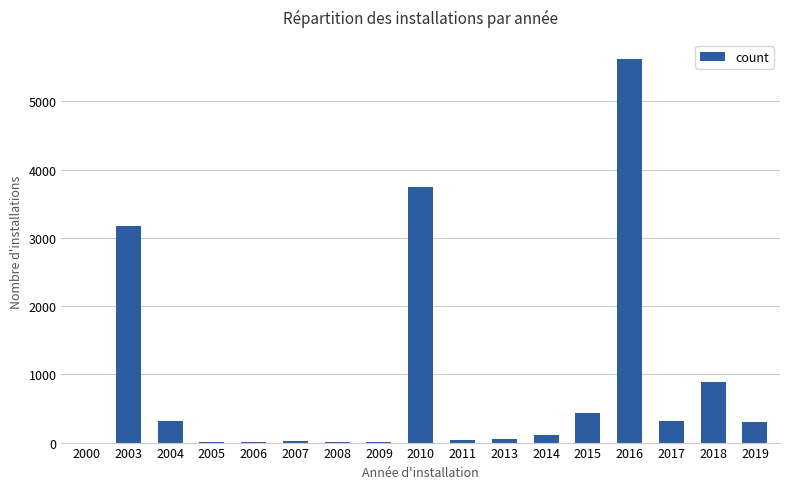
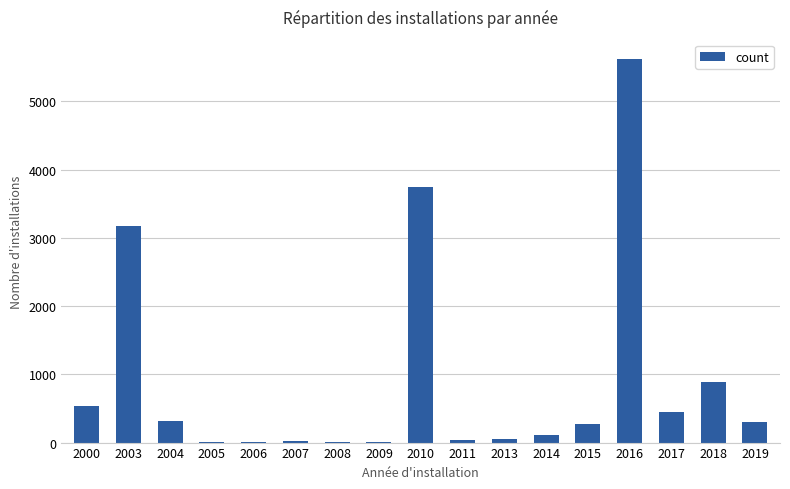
2000: 0 -> 500
2015: 400 -> 300
2017: 300 -> 500
